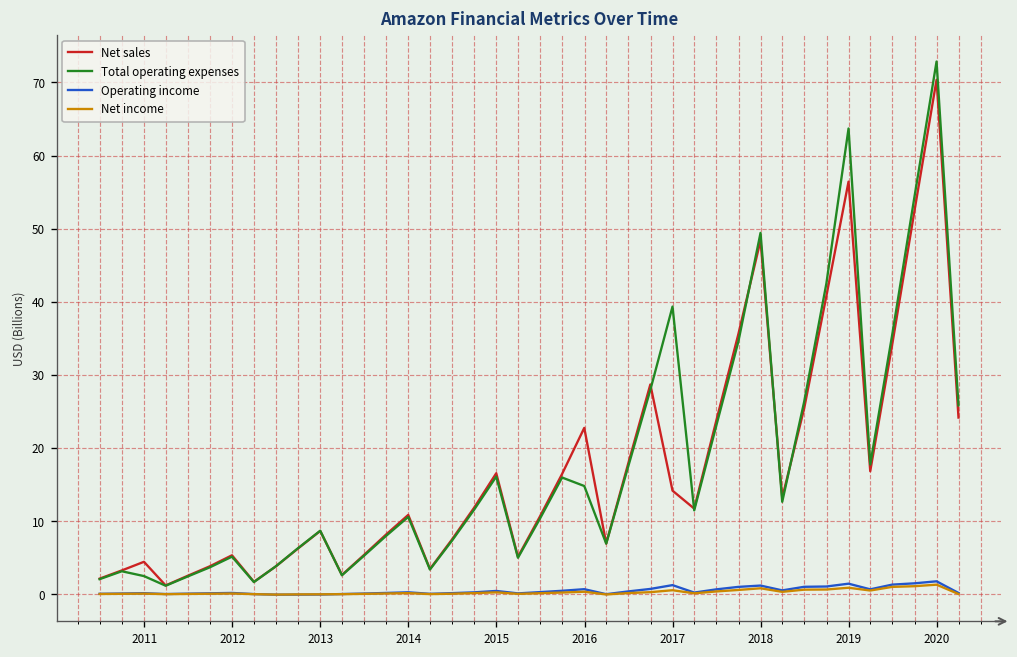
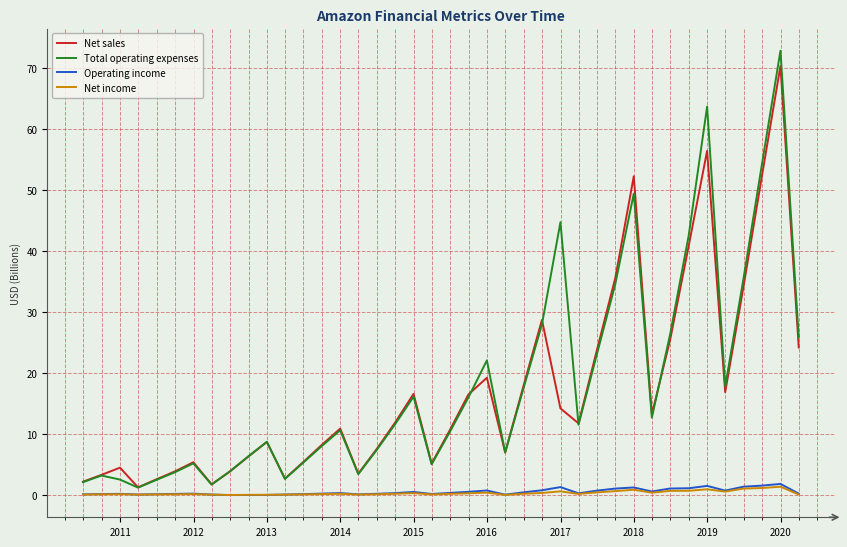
Net sales, 2016: 23 -> 19
Total operating expenses, 2016: 15 -> 22
Total operating expenses, 2017: 39 -> 45
Net sales, 2018: 48 -> 52
